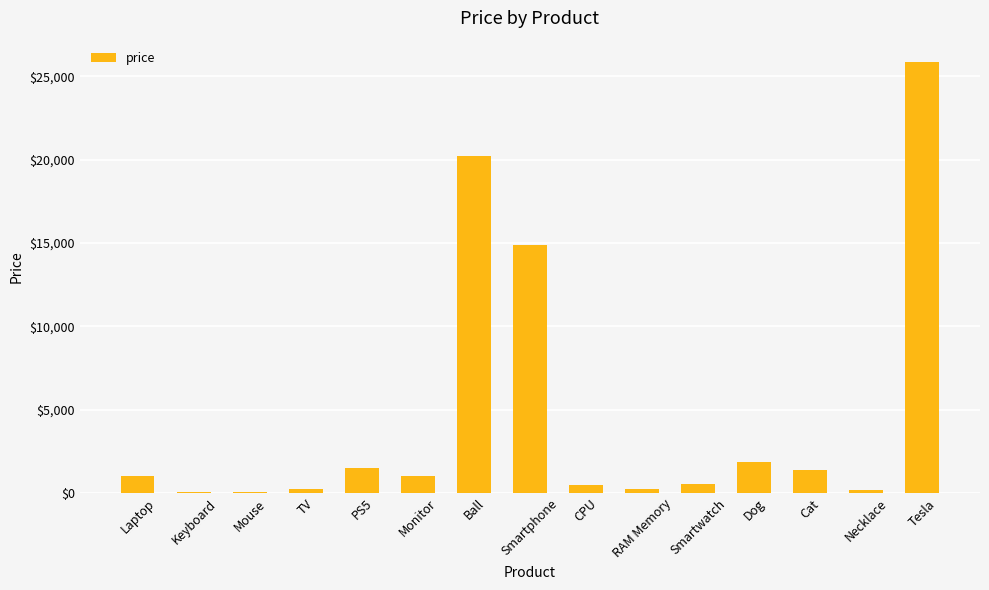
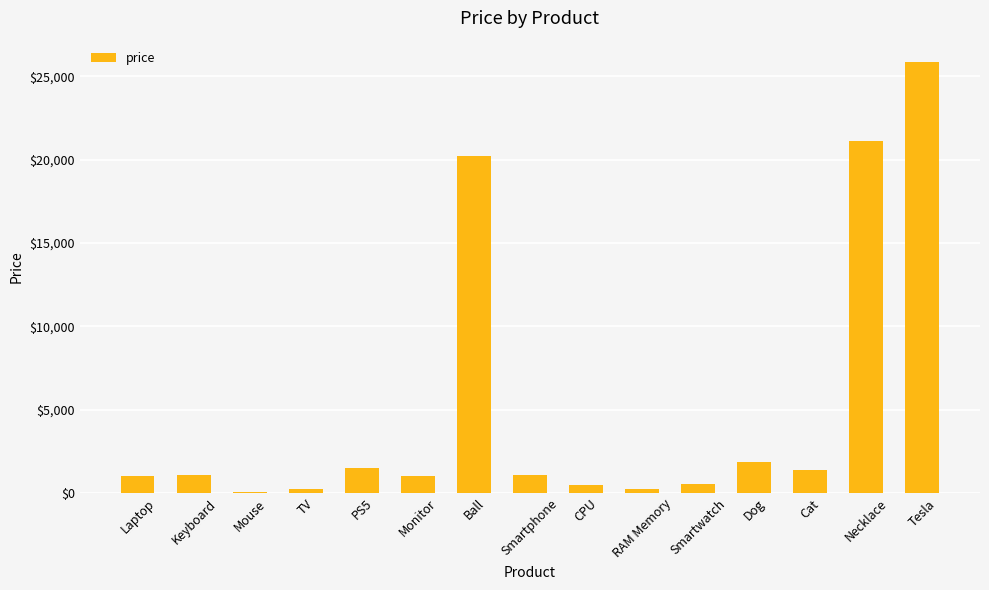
Keyboard: $0 -> $1,000
Smartphone: $14,900 -> $1,100
Necklace: $200 -> $21,100
